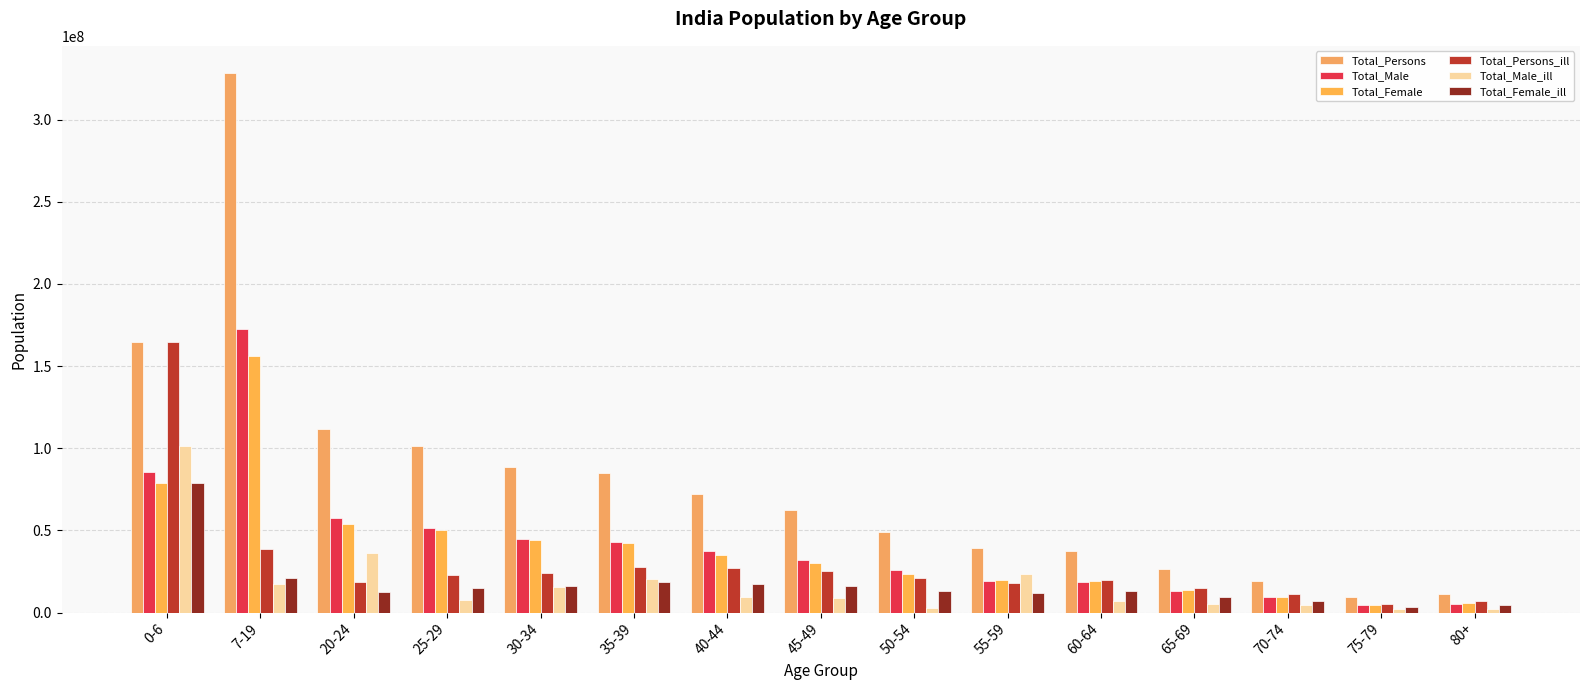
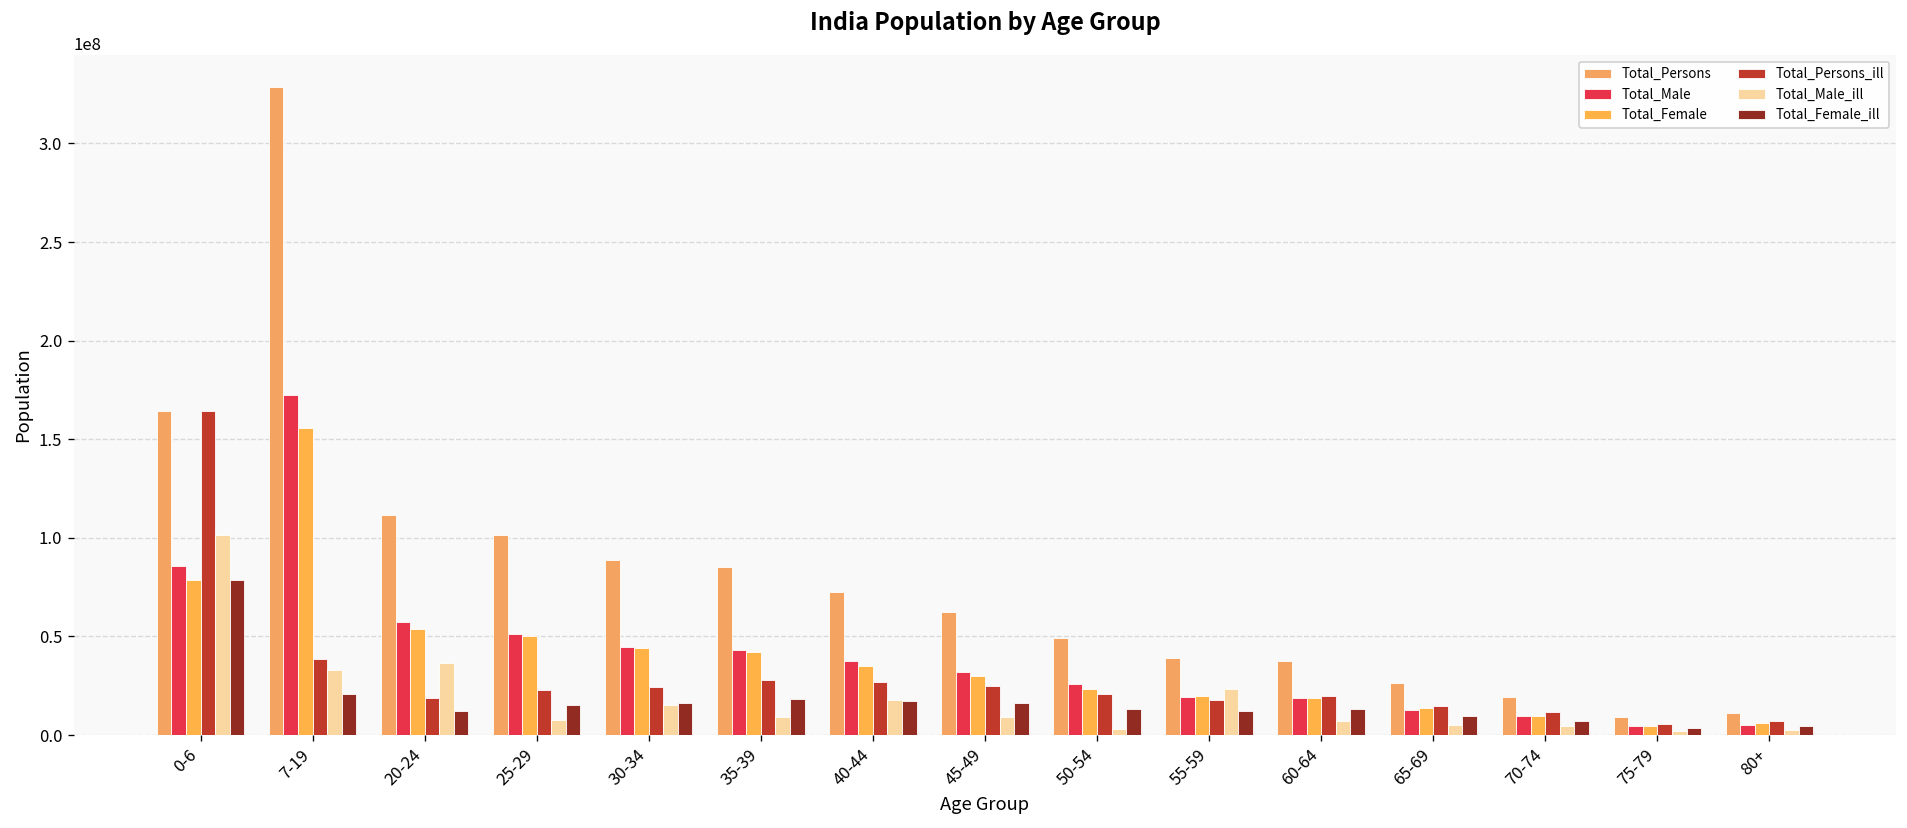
Total_Male_ill, 7-19: 18000000 -> 33000000
Total_Male_ill, 35-39: 20000000 -> 9000000
Total_Male_ill, 40-44: 10000000 -> 18000000
